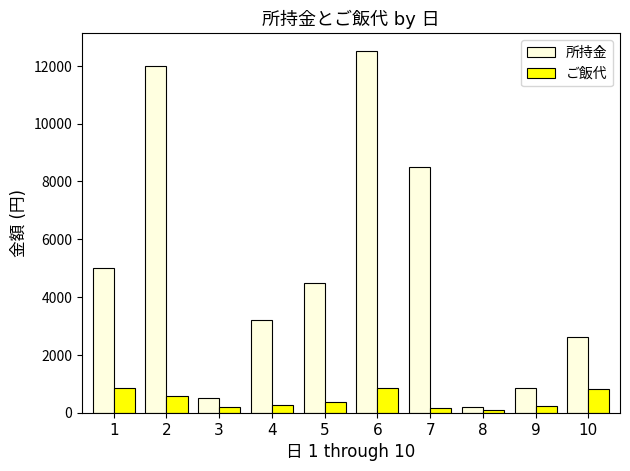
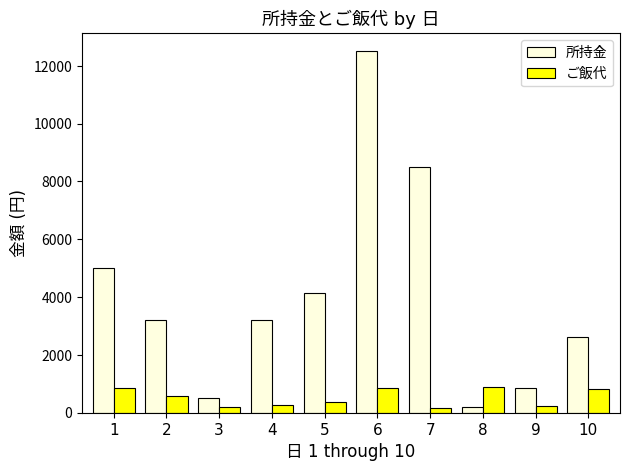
所持金, 2: 12000 -> 3200
所持金, 5: 4500 -> 4100
ご飯代, 8: 100 -> 900
